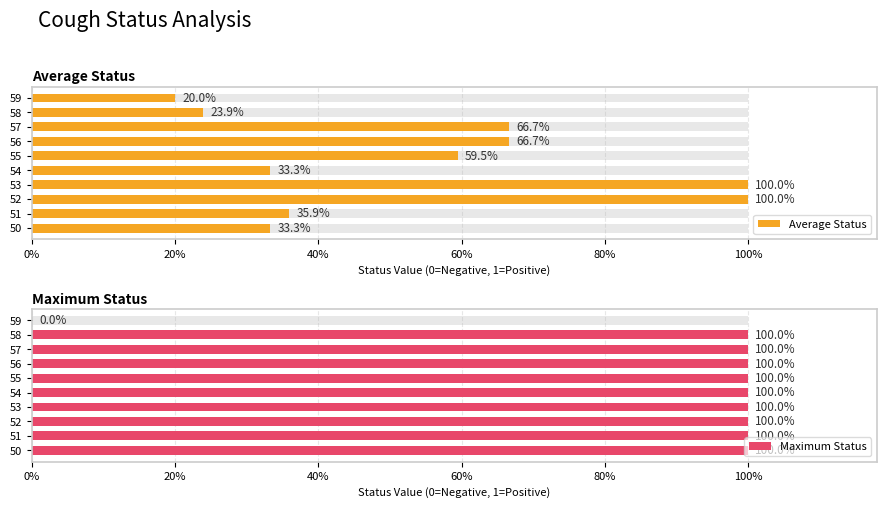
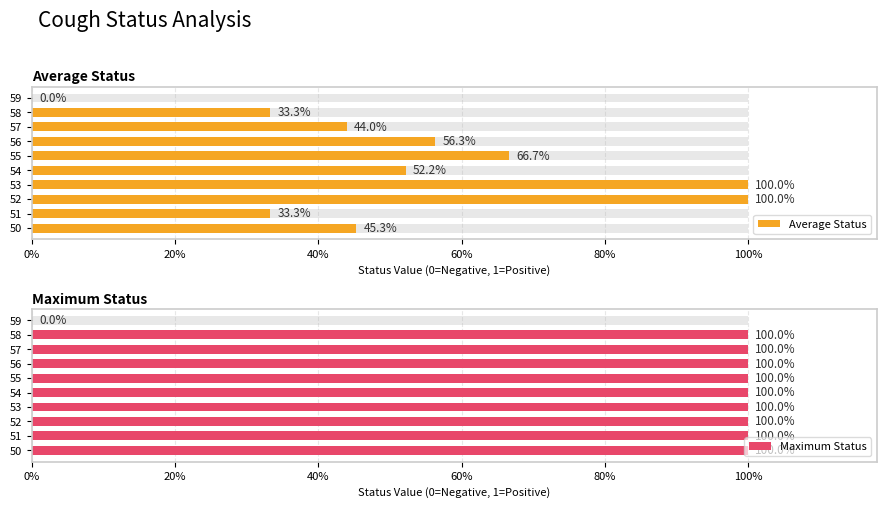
Average Status, Average Status, 59: 20.0% -> 0.0%
Average Status, Average Status, 58: 23.9% -> 33.3%
Average Status, Average Status, 57: 66.7% -> 44.0%
Average Status, Average Status, 56: 66.7% -> 56.3%
Average Status, Average Status, 55: 59.5% -> 66.7%
Average Status, Average Status, 54: 33.3% -> 52.2%
Average Status, Average Status, 51: 35.9% -> 33.3%
Average Status, Average Status, 50: 33.3% -> 45.3%
